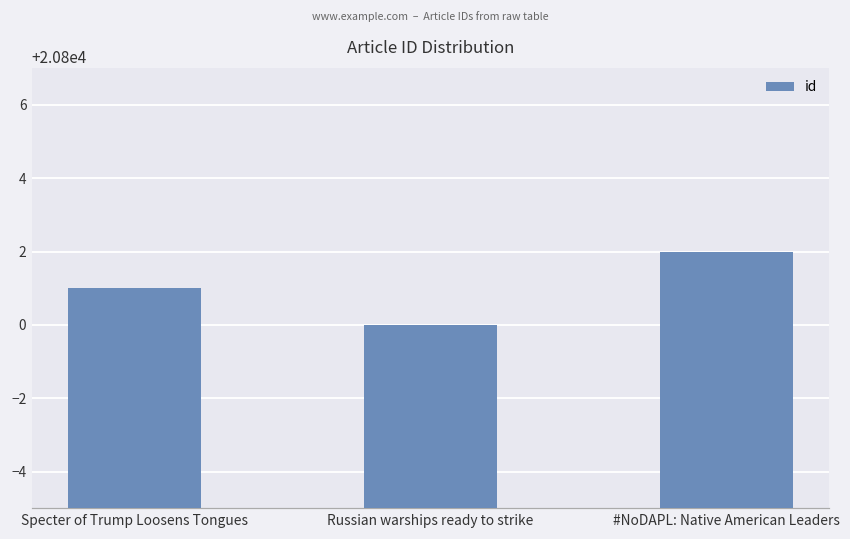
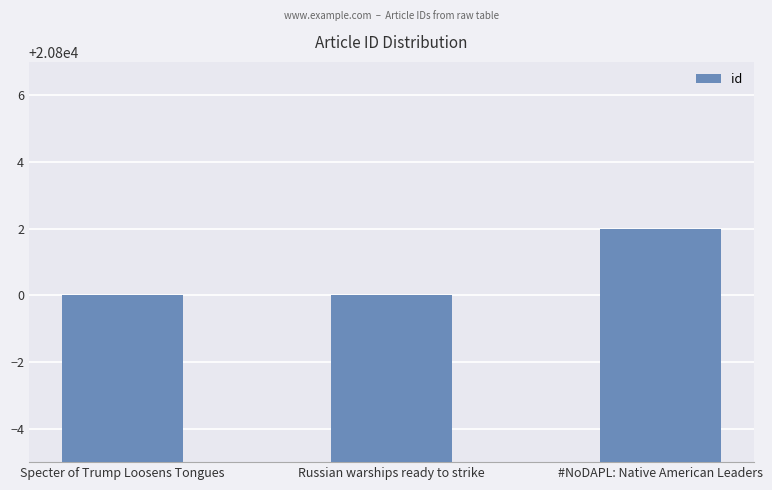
Specter of Trump Loosens Tongues: 20801 -> 20800
